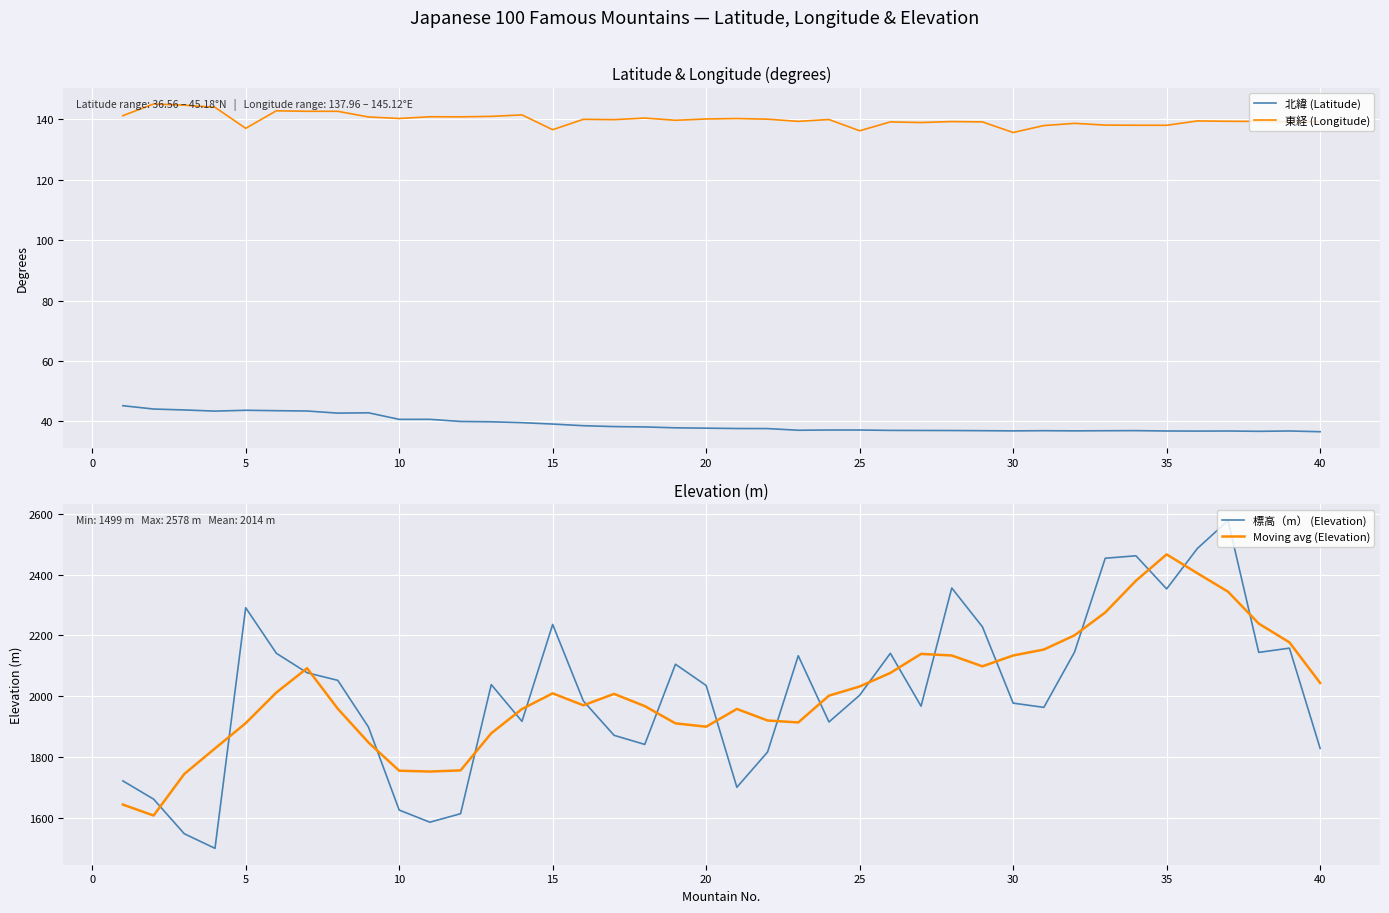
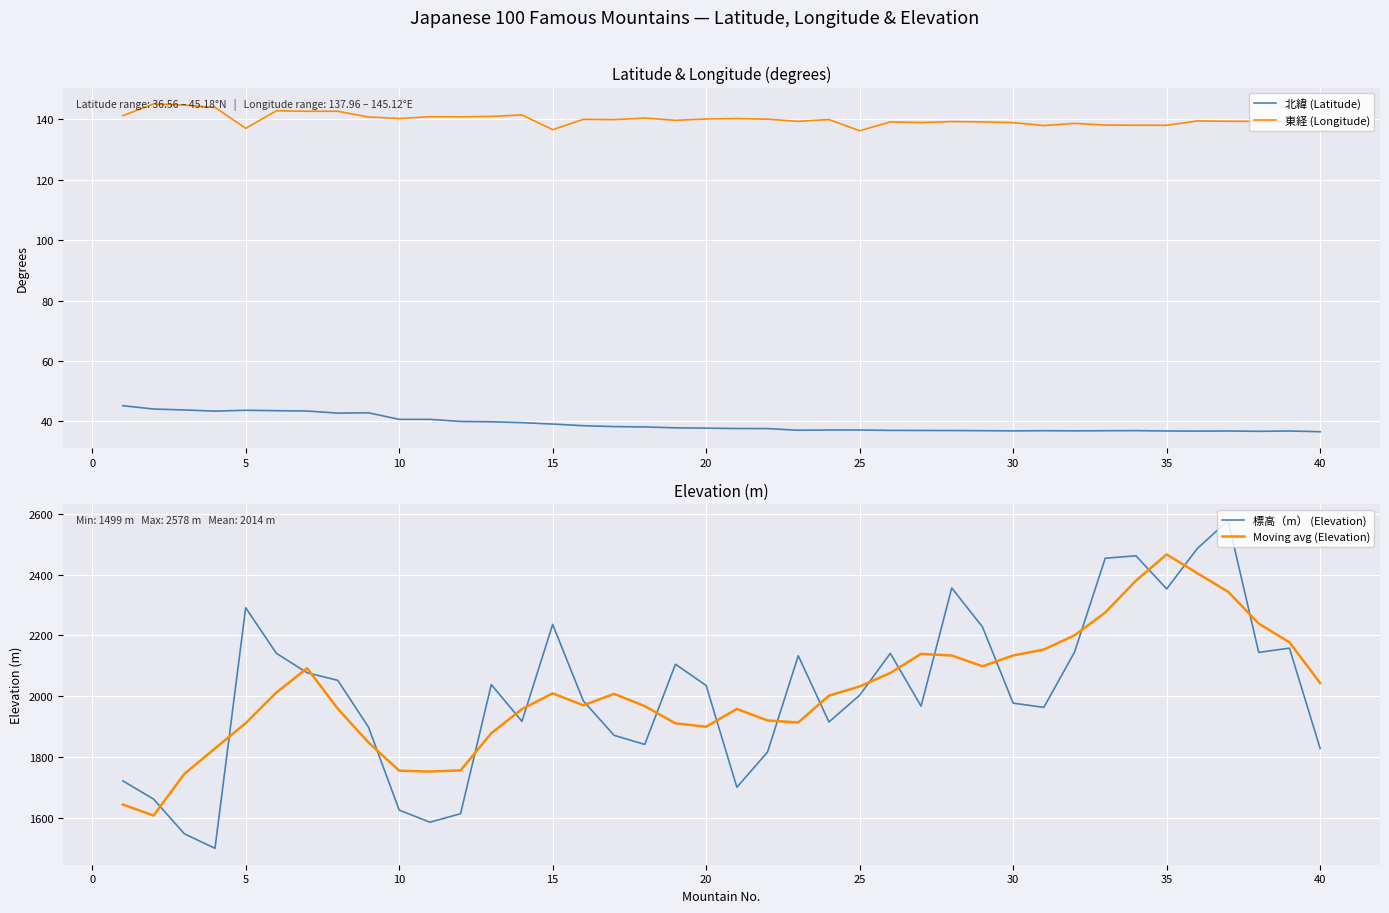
Latitude & Longitude (degrees), 東経 (Longitude), 30: 136 -> 139
